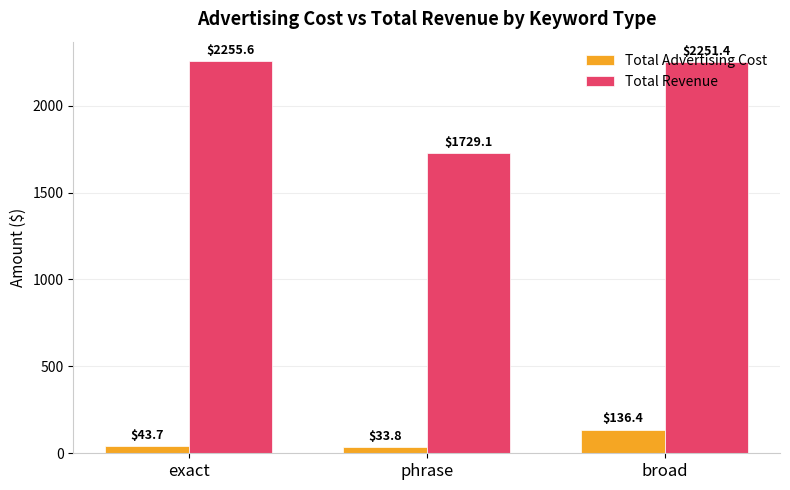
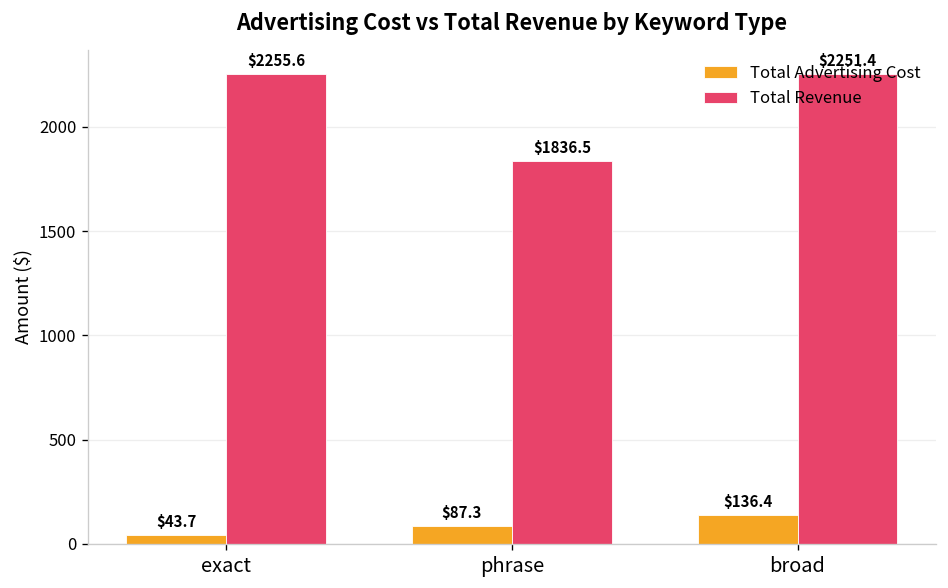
Total Advertising Cost, phrase: $33.8 -> $87.3
Total Revenue, phrase: $1729.1 -> $1836.5
